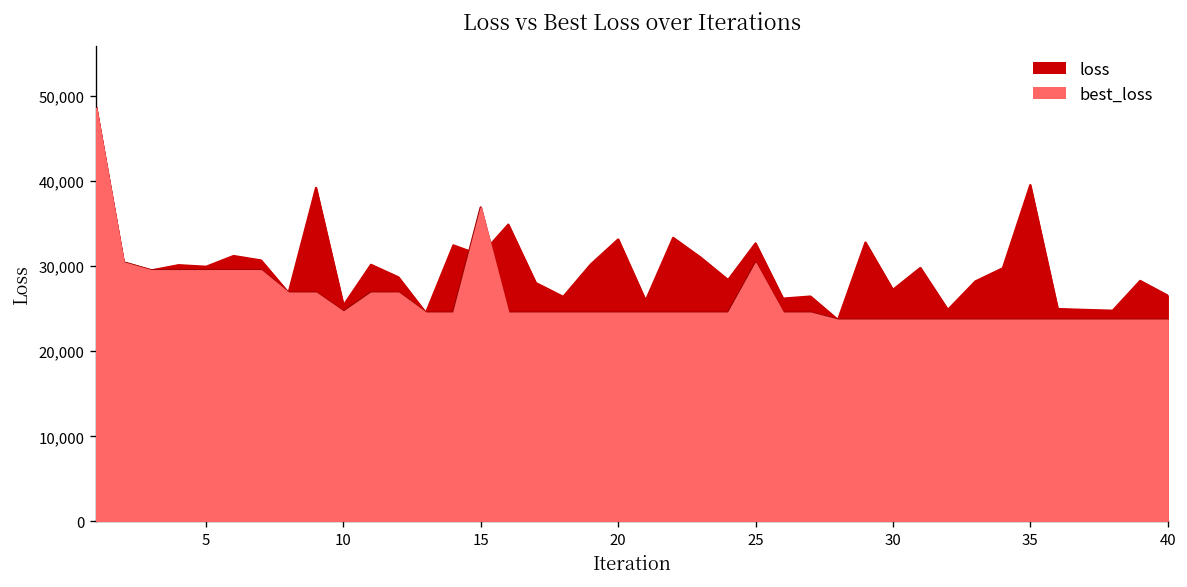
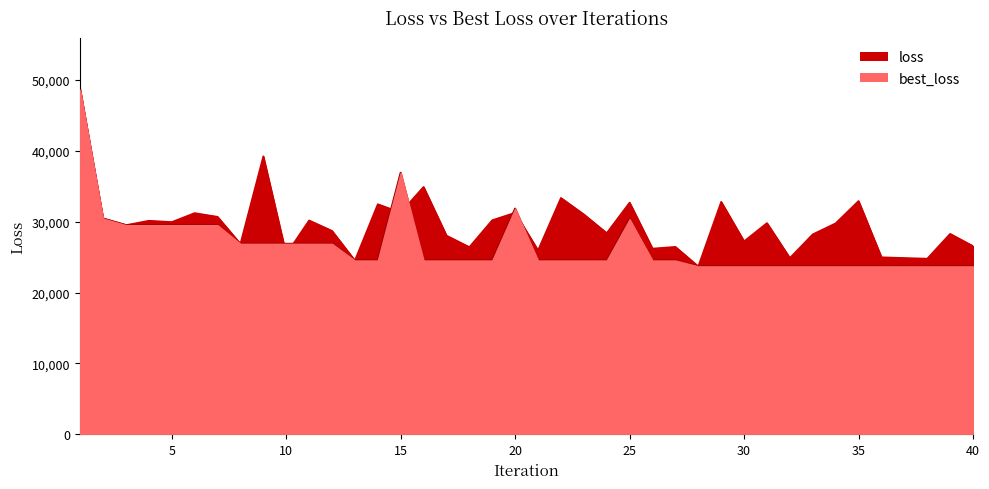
best_loss, 10: 25,000 -> 27,000
loss, 20: 33,000 -> 31,000
best_loss, 20: 25,000 -> 32,000
loss, 35: 40,000 -> 33,000
